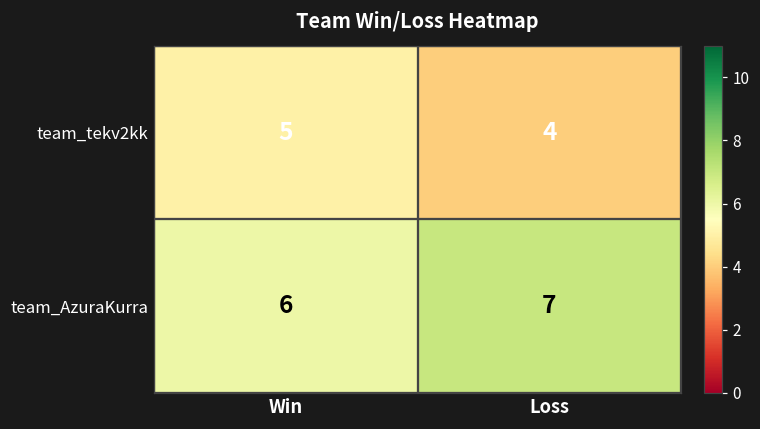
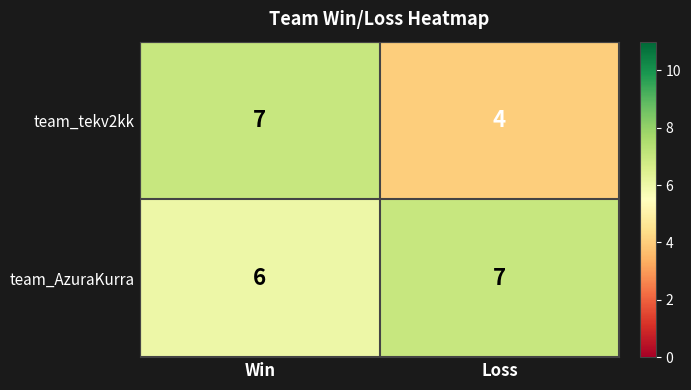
team_tekv2kk, Win: 5 -> 7
